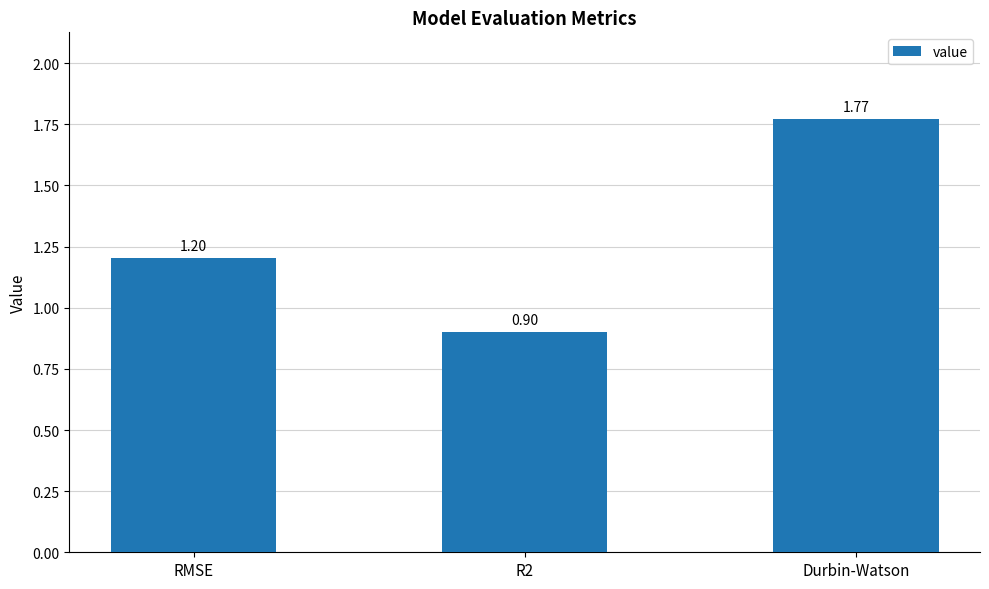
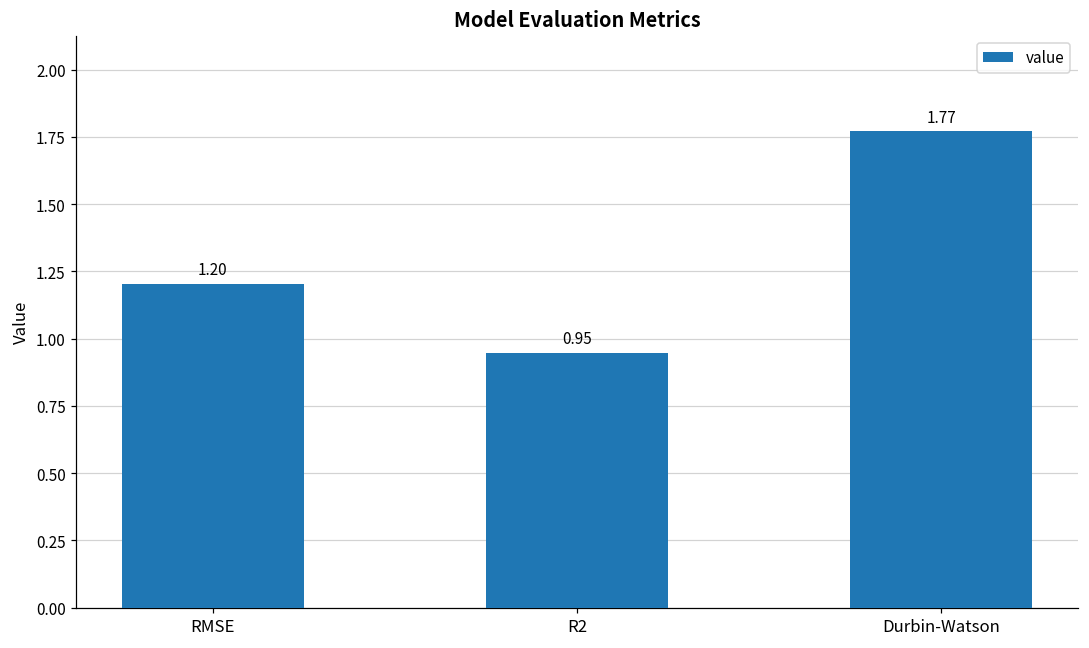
R2: 0.90 -> 0.95
